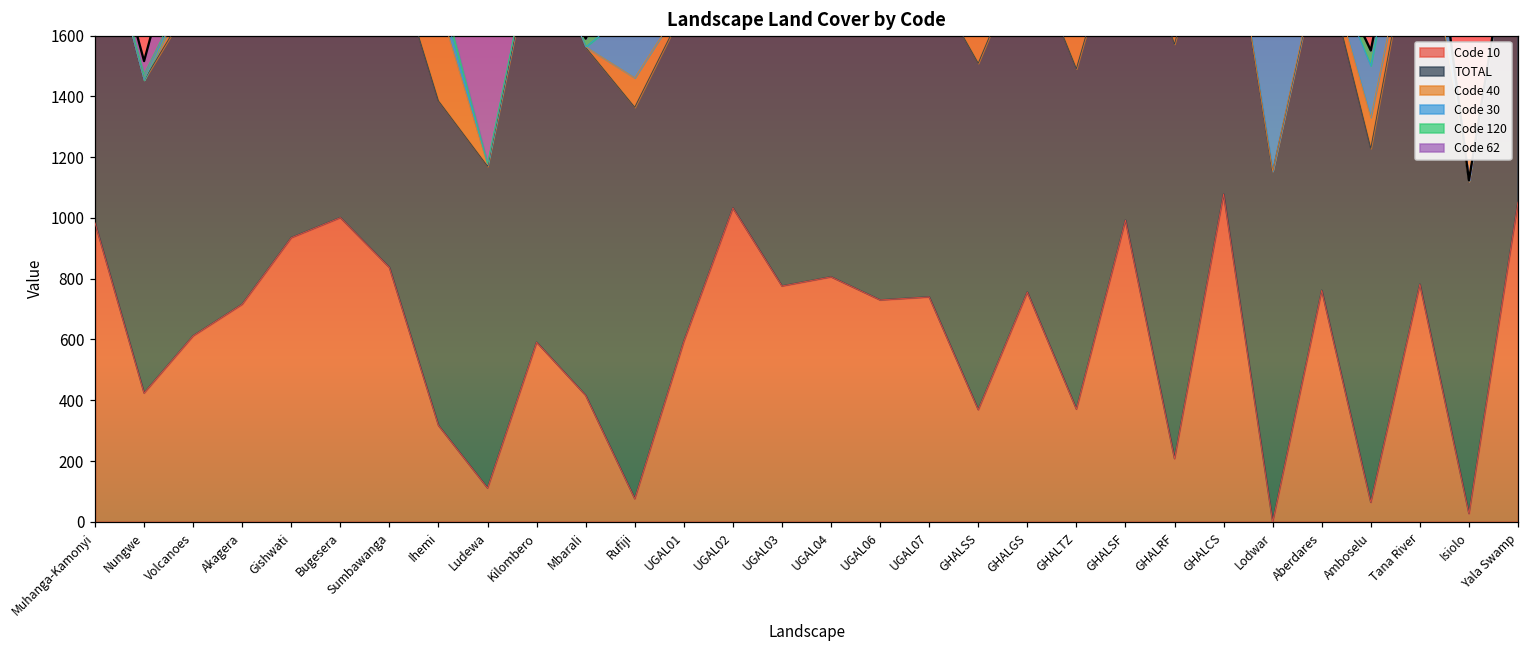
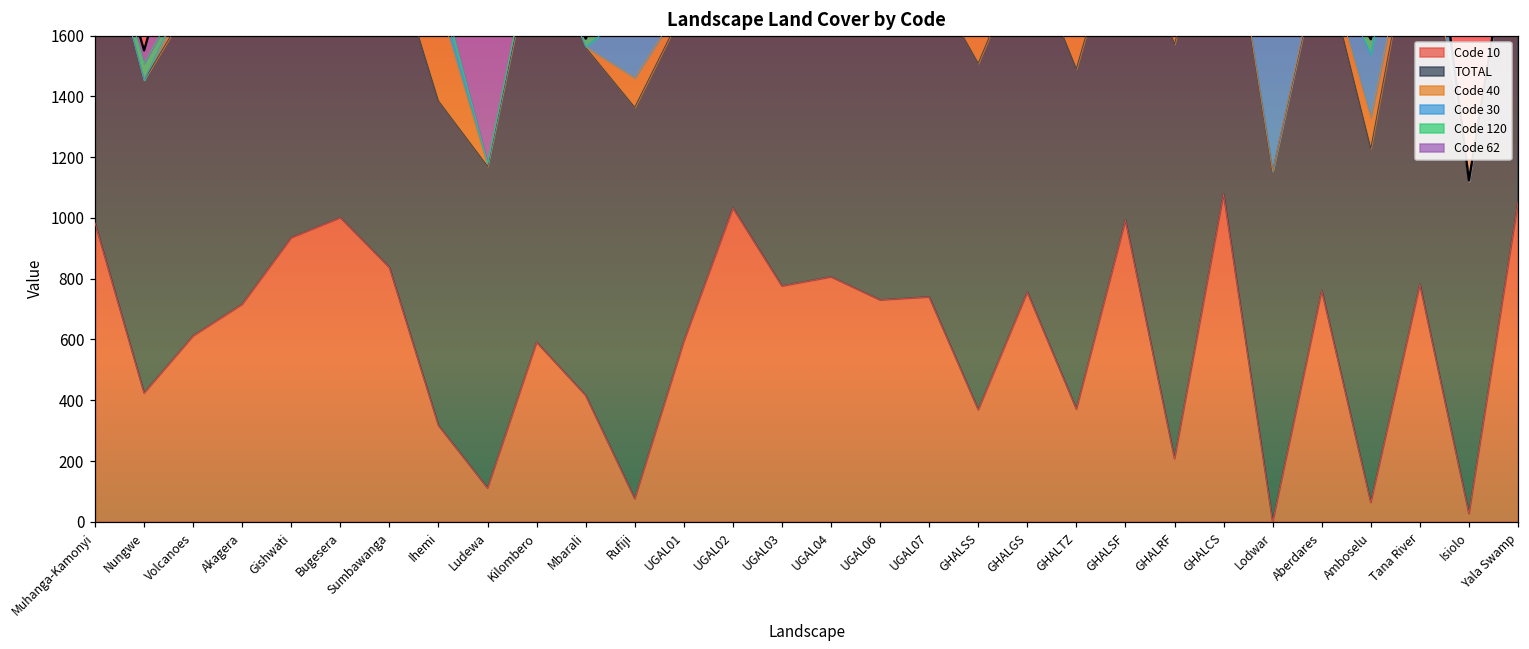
Code 120, Nungwe: 20 -> 50
Code 30, Amboselu: 170 -> 210
